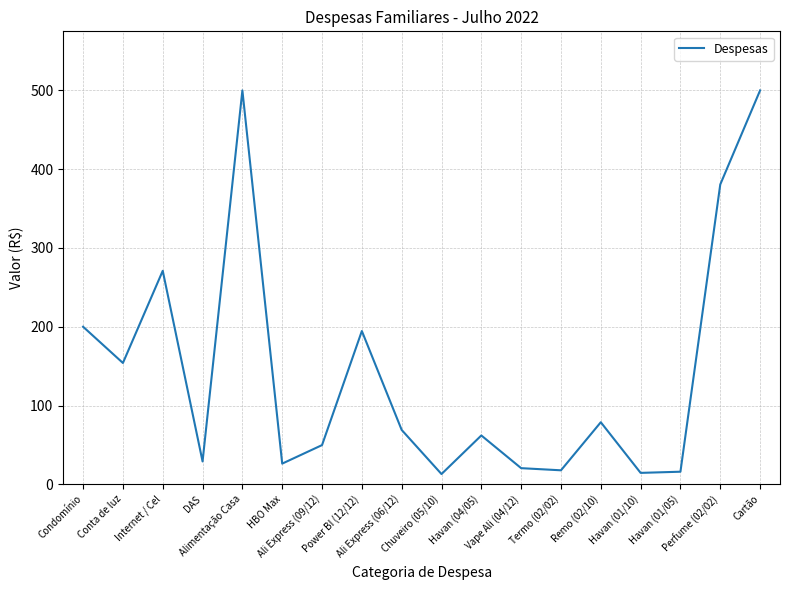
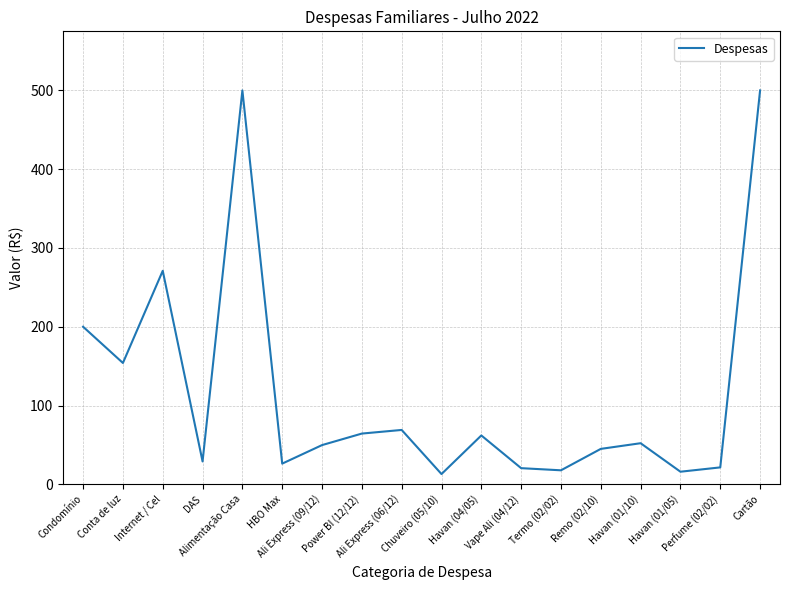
Power BI (12/12): 190 -> 60
Remo (02/10): 80 -> 40
Havan (01/10): 10 -> 50
Perfume (02/02): 380 -> 20
